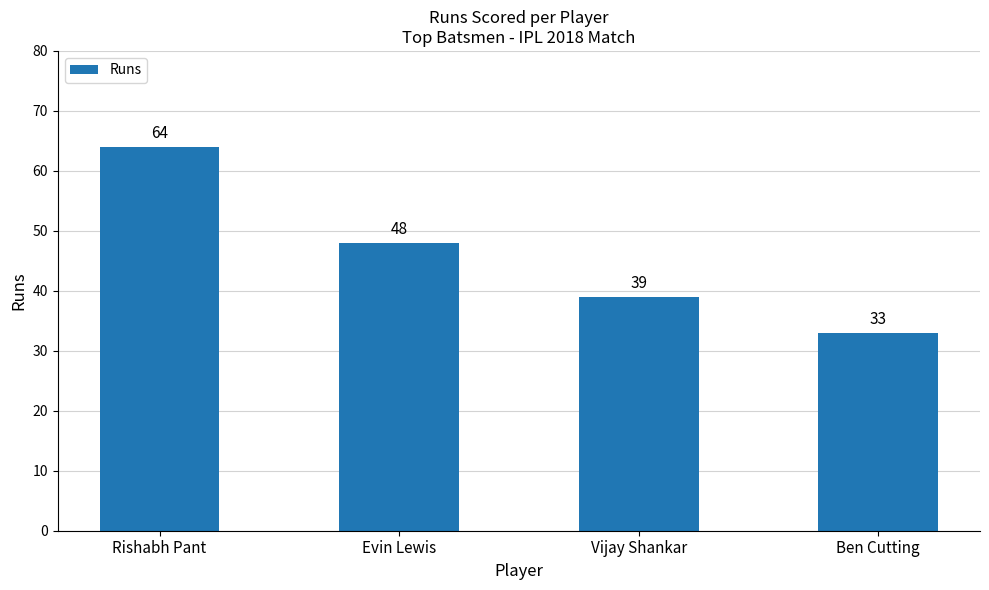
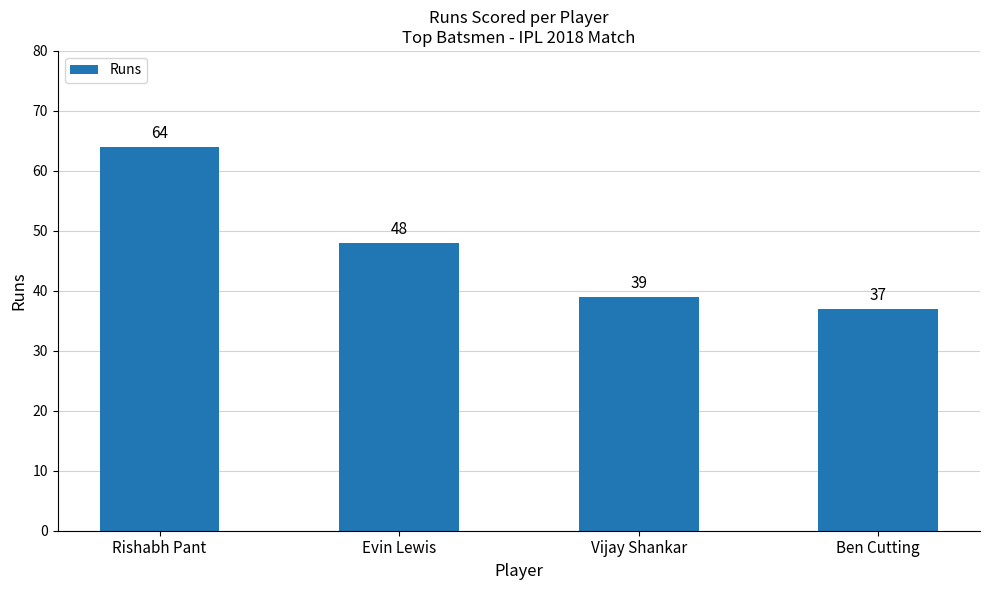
Ben Cutting: 33 -> 37
